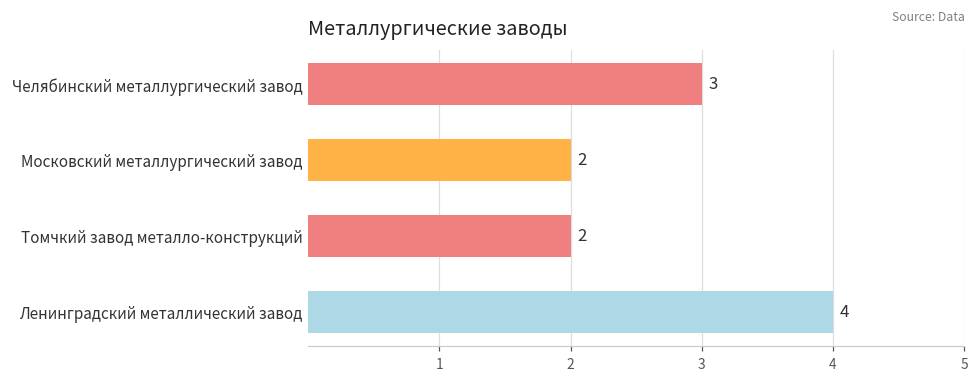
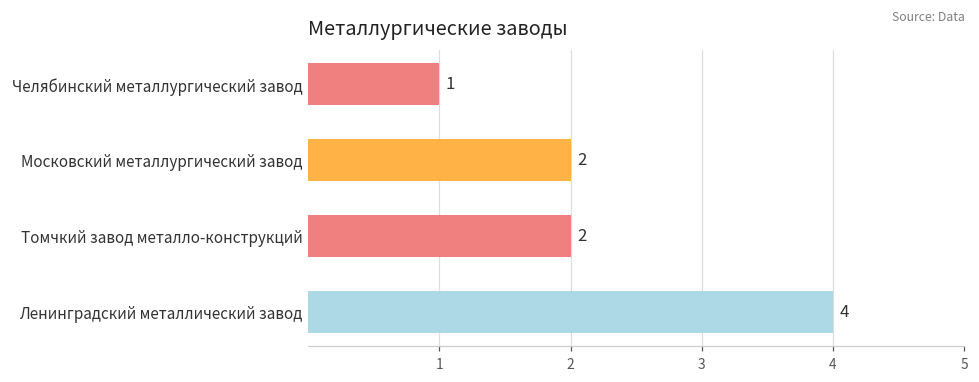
Челябинский металлургический завод: 3 -> 1
